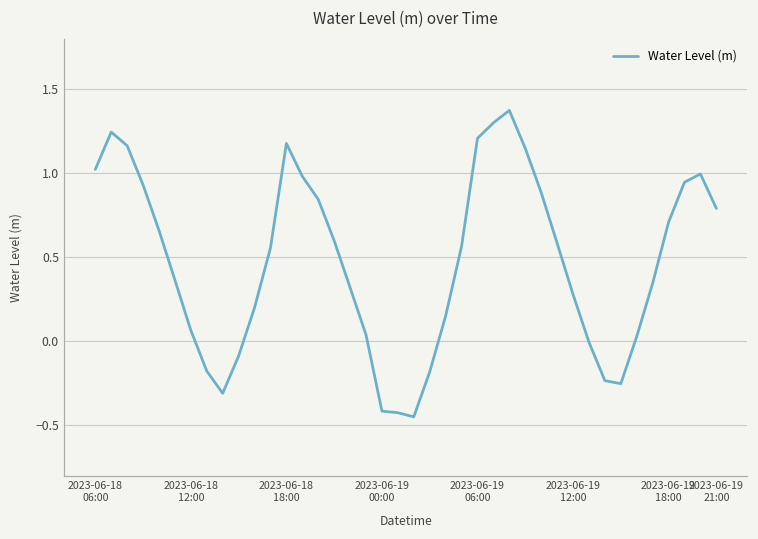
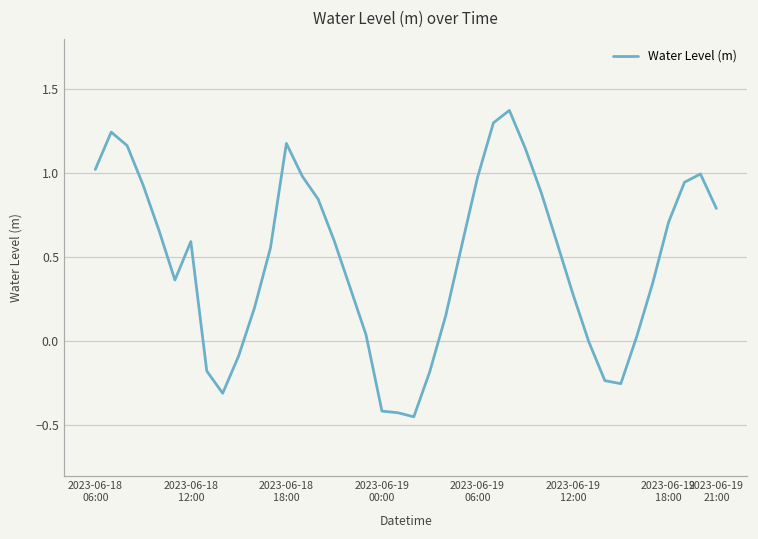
2023-06-18 12:00: 0.07 -> 0.59
2023-06-19 06:00: 1.21 -> 0.97
